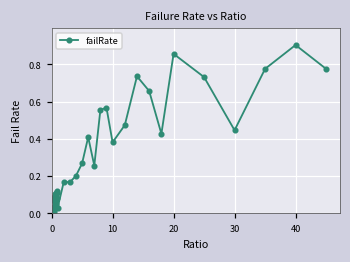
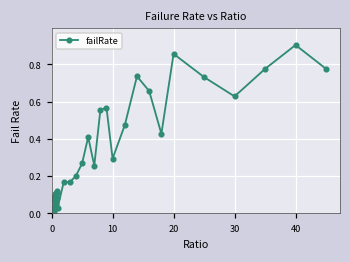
10: 0.38 -> 0.29
30: 0.45 -> 0.63
